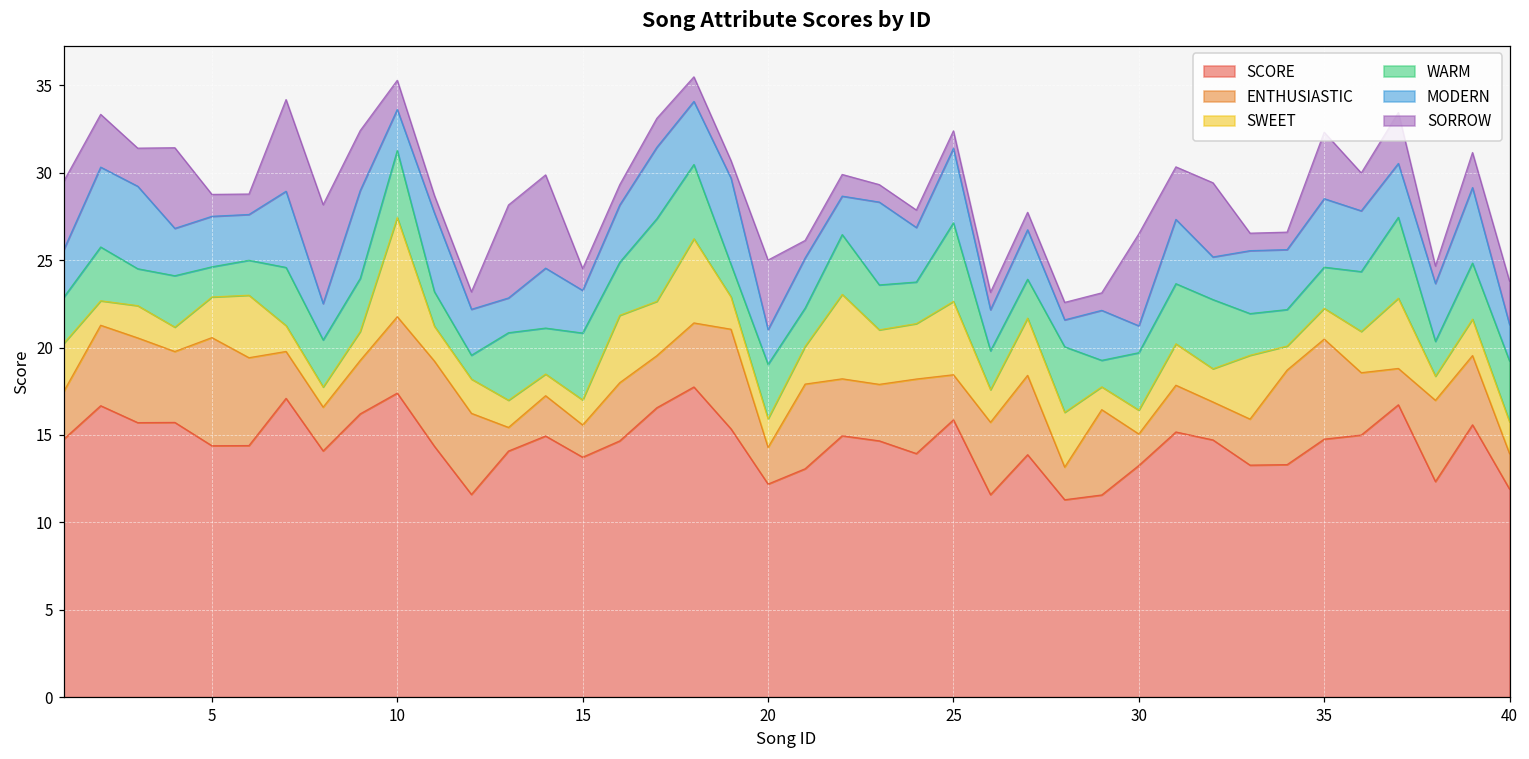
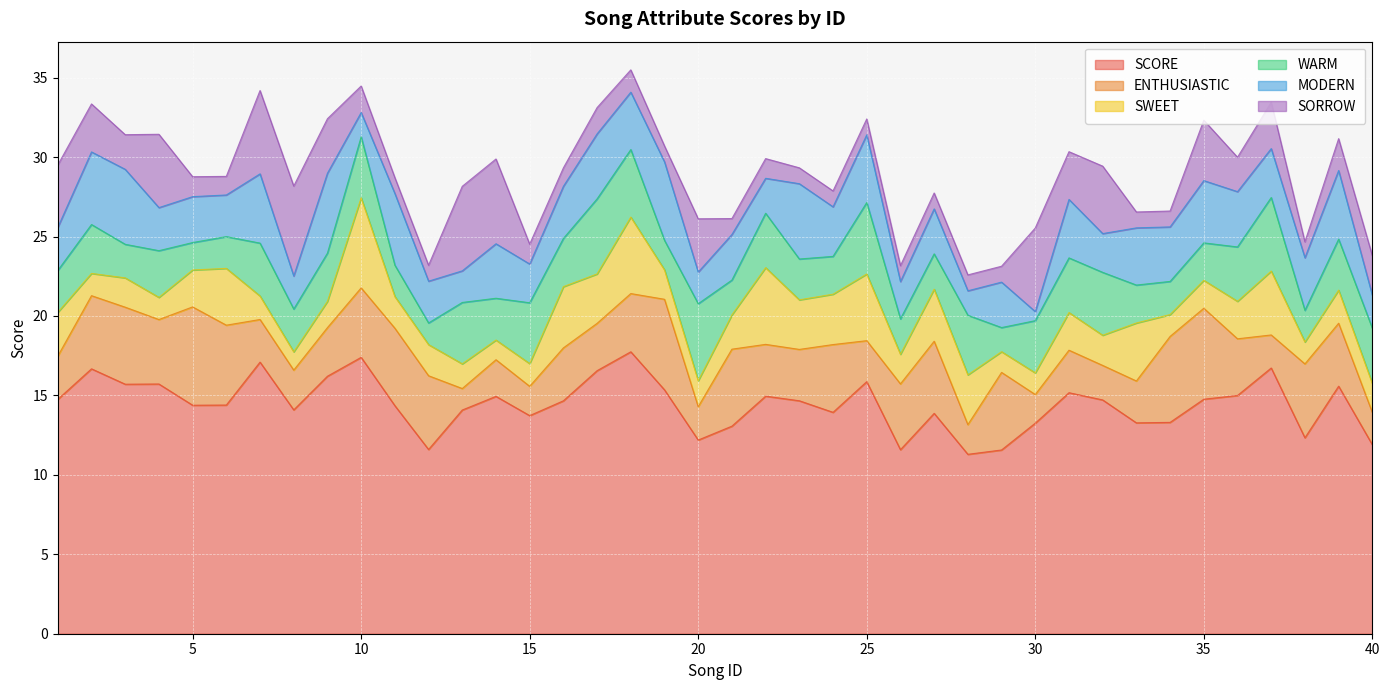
MODERN, 10: 2.4 -> 1.5
WARM, 20: 3.1 -> 4.8
SORROW, 20: 4.0 -> 3.4
MODERN, 30: 1.5 -> 0.6
